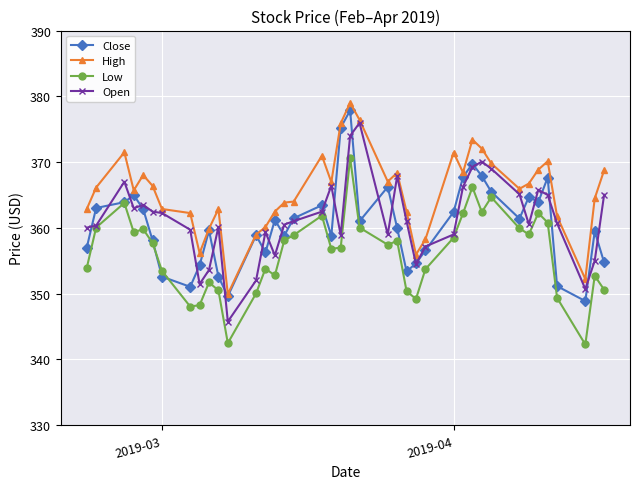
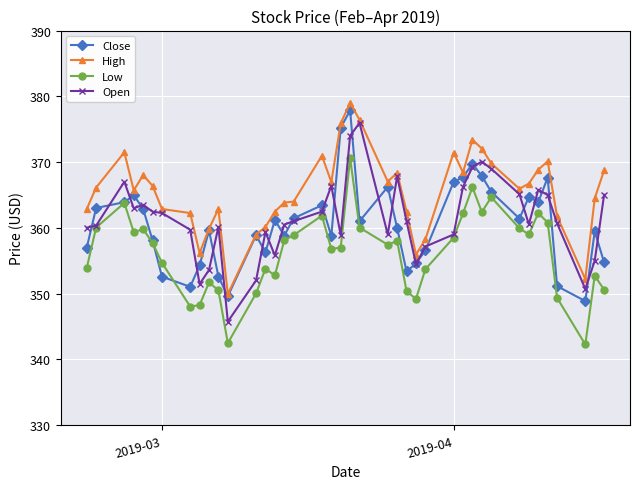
Low, 2019-03: 353 -> 355
Close, 2019-04: 362 -> 367
